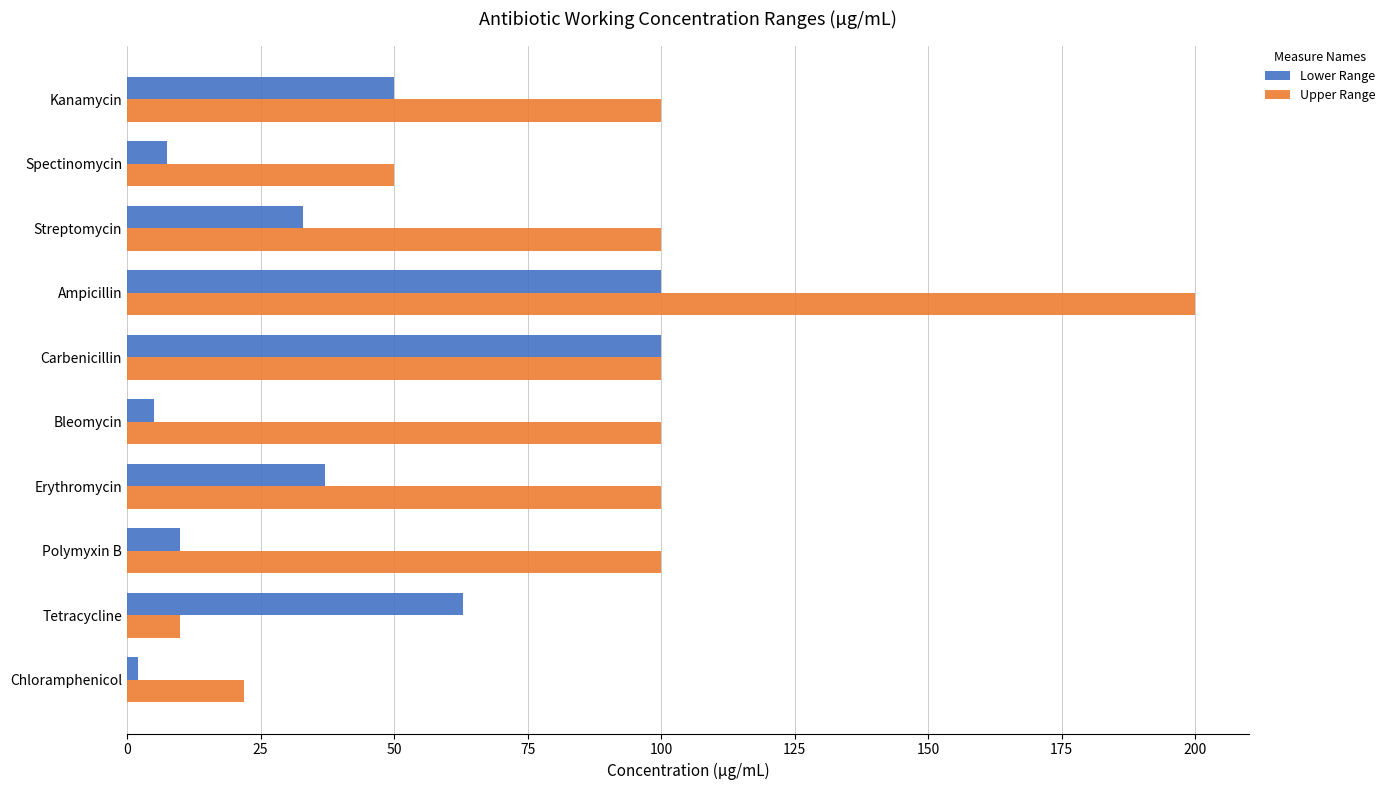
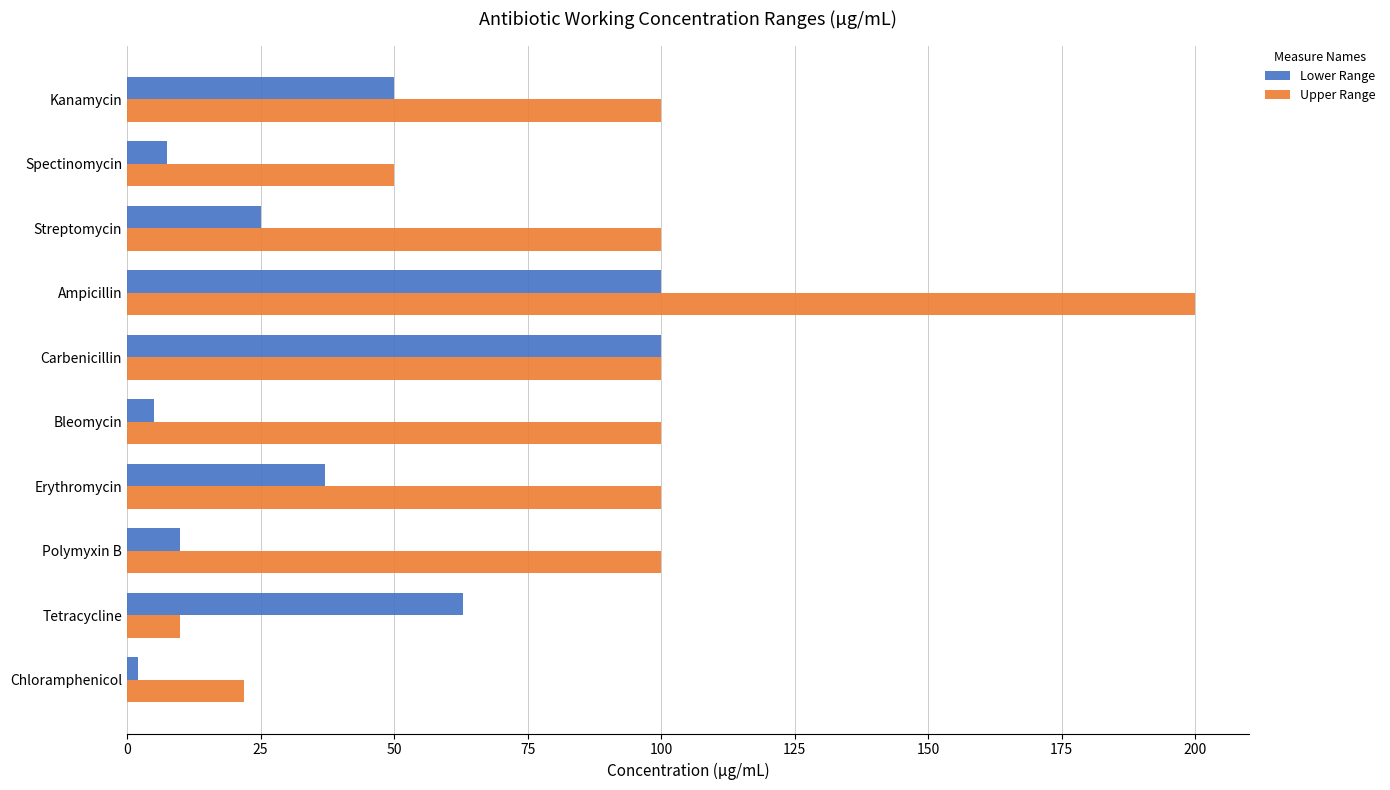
Lower Range, Streptomycin: 33 -> 25
